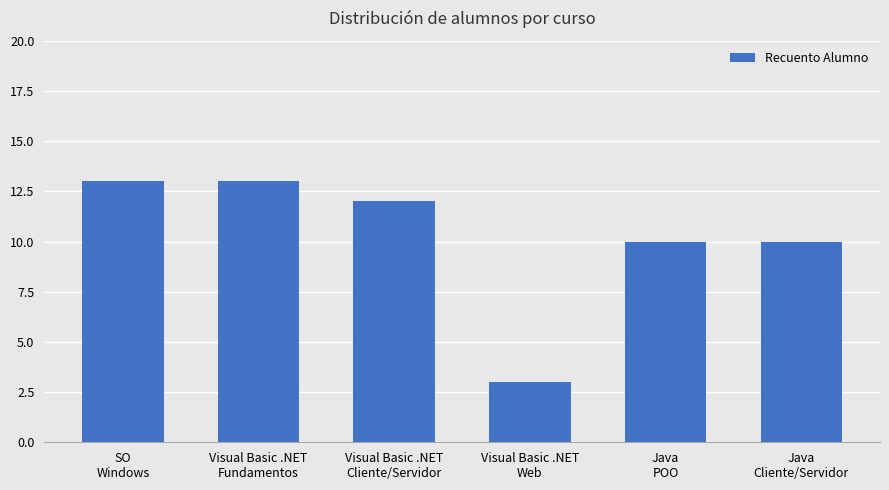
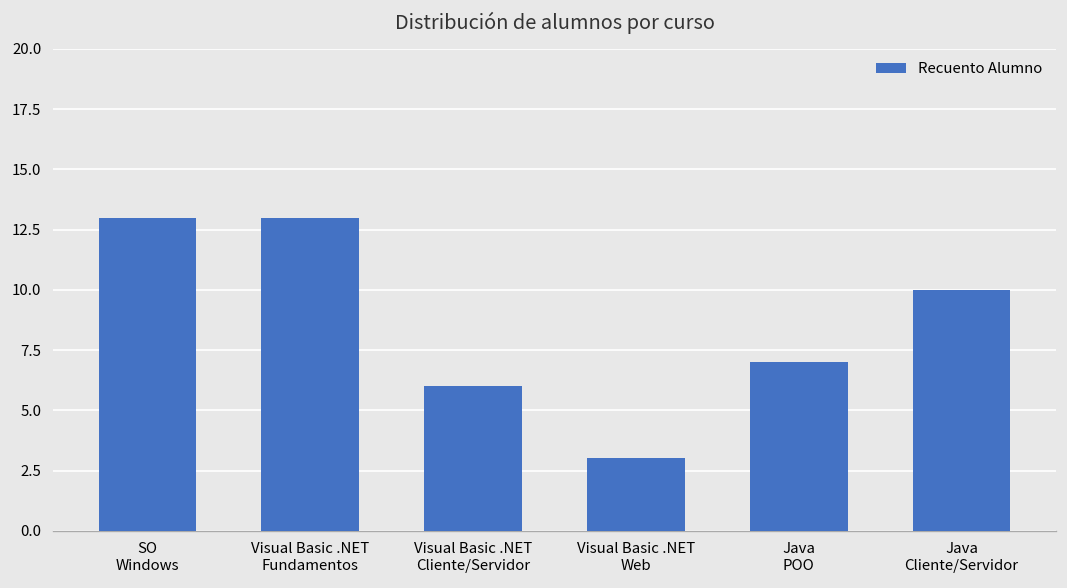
Visual Basic .NET Cliente/Servidor: 12 -> 6
Java POO: 10 -> 7
